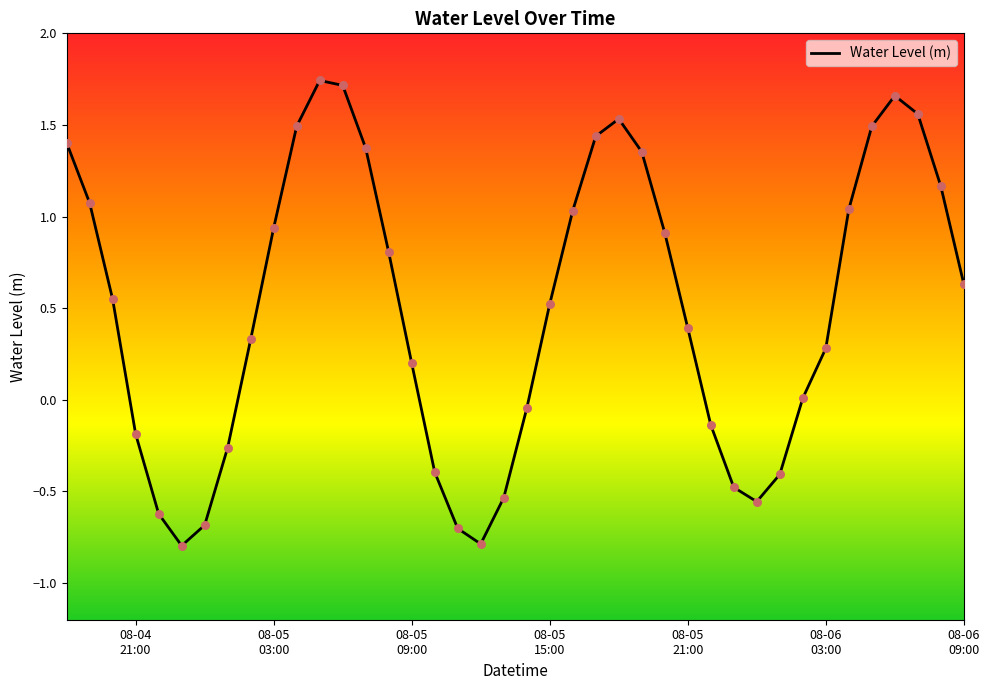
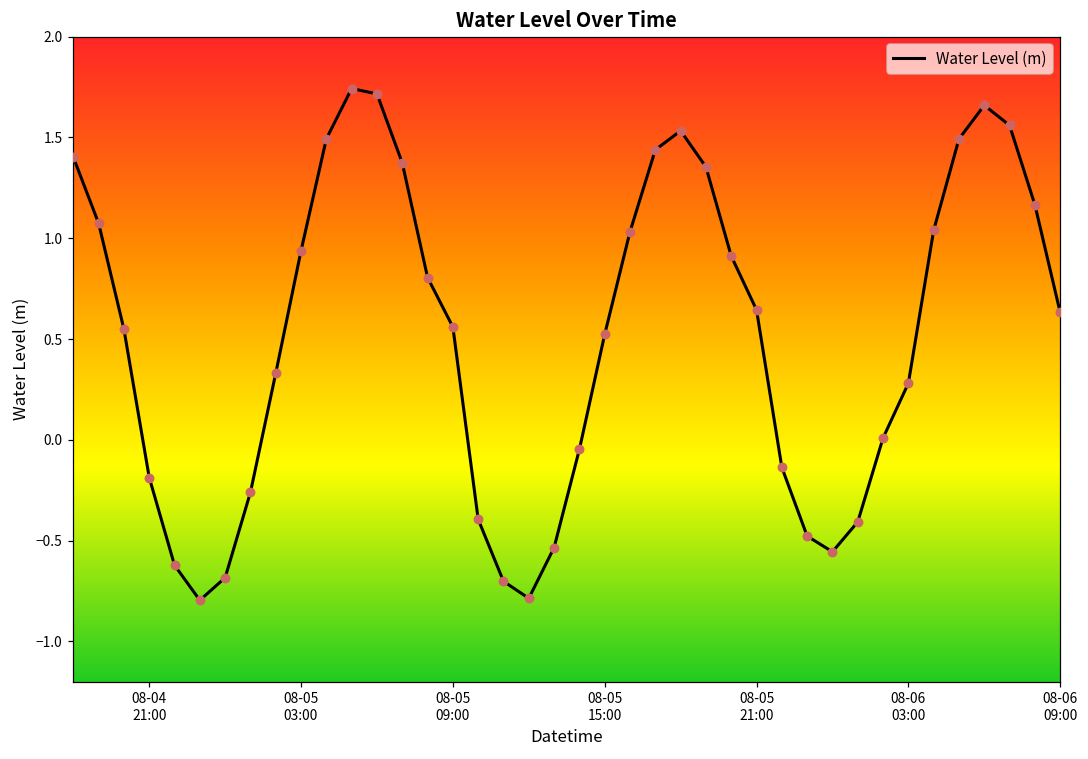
08-05 09:00: 0.20 -> 0.56
08-05 21:00: 0.39 -> 0.64
